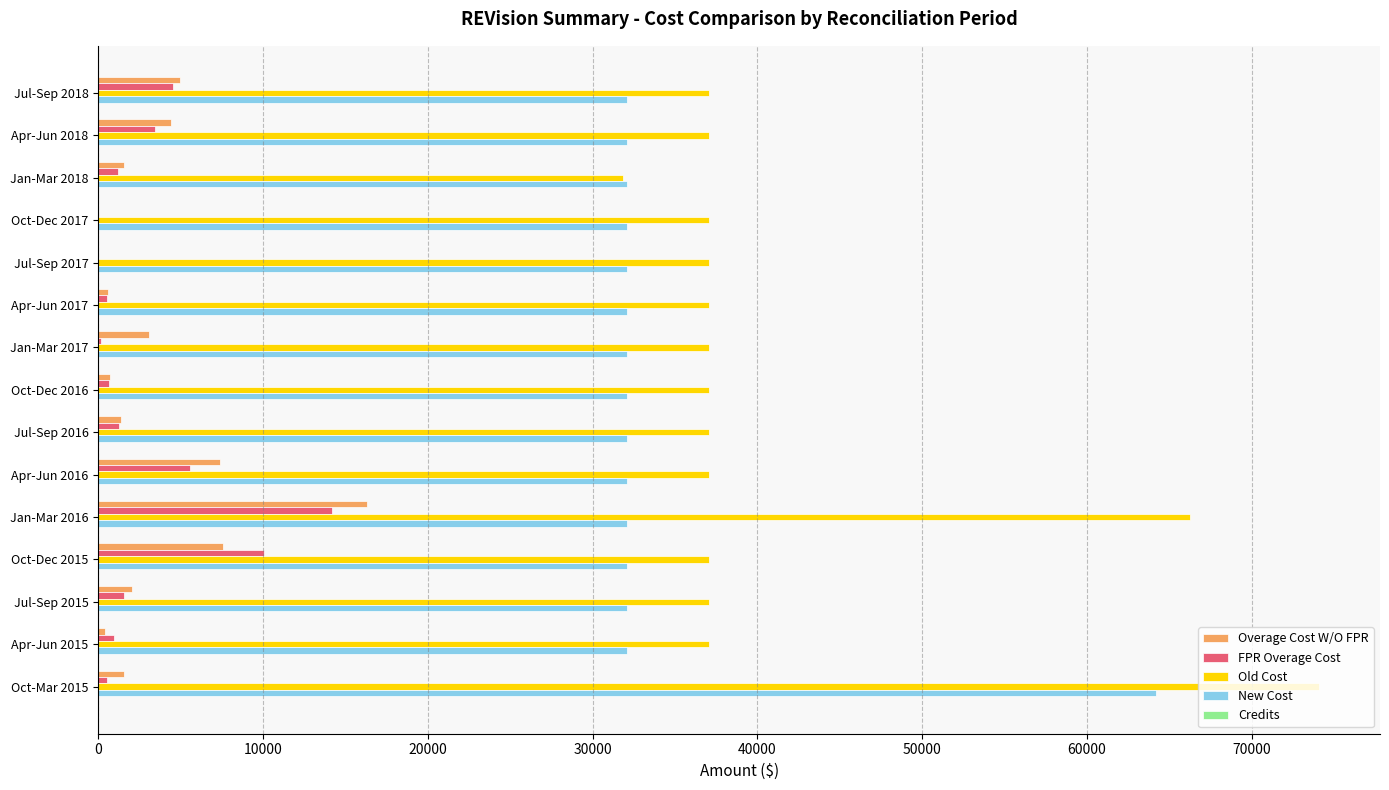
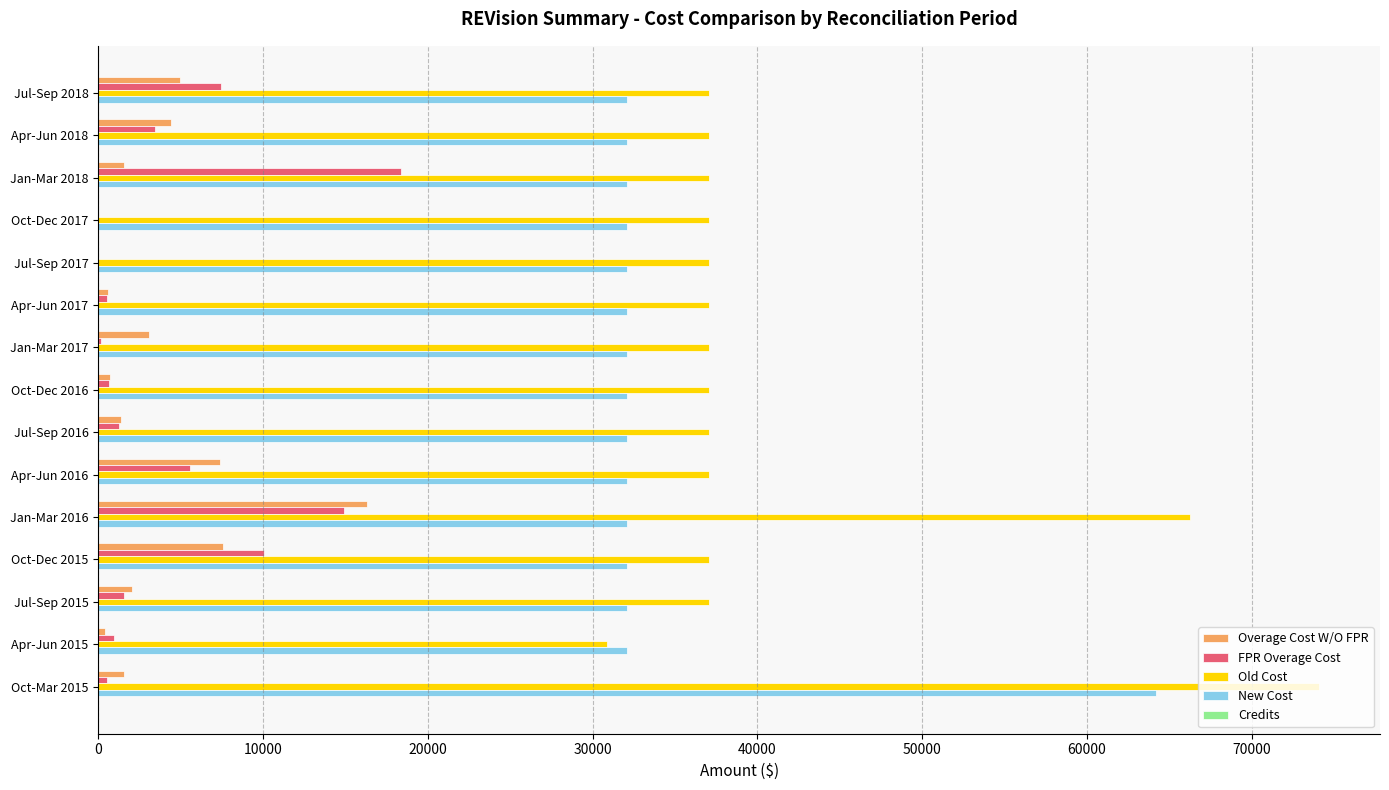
FPR Overage Cost, Jul-Sep 2018: 4500 -> 7400
FPR Overage Cost, Jan-Mar 2018: 1200 -> 18400
Old Cost, Jan-Mar 2018: 31800 -> 37000
FPR Overage Cost, Jan-Mar 2016: 14200 -> 14900
Old Cost, Apr-Jun 2015: 37000 -> 30900
